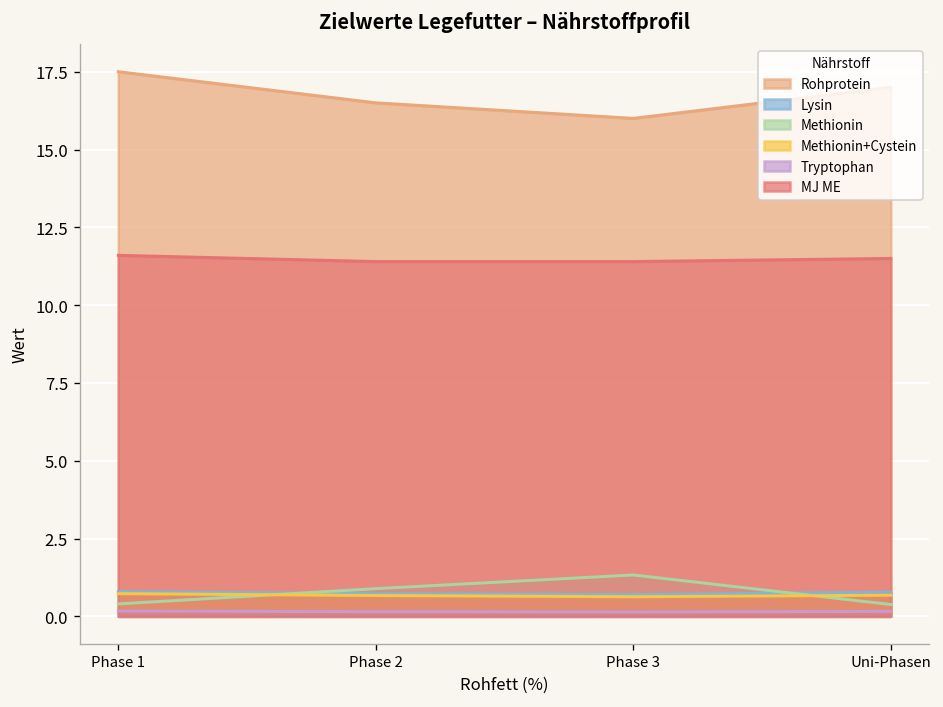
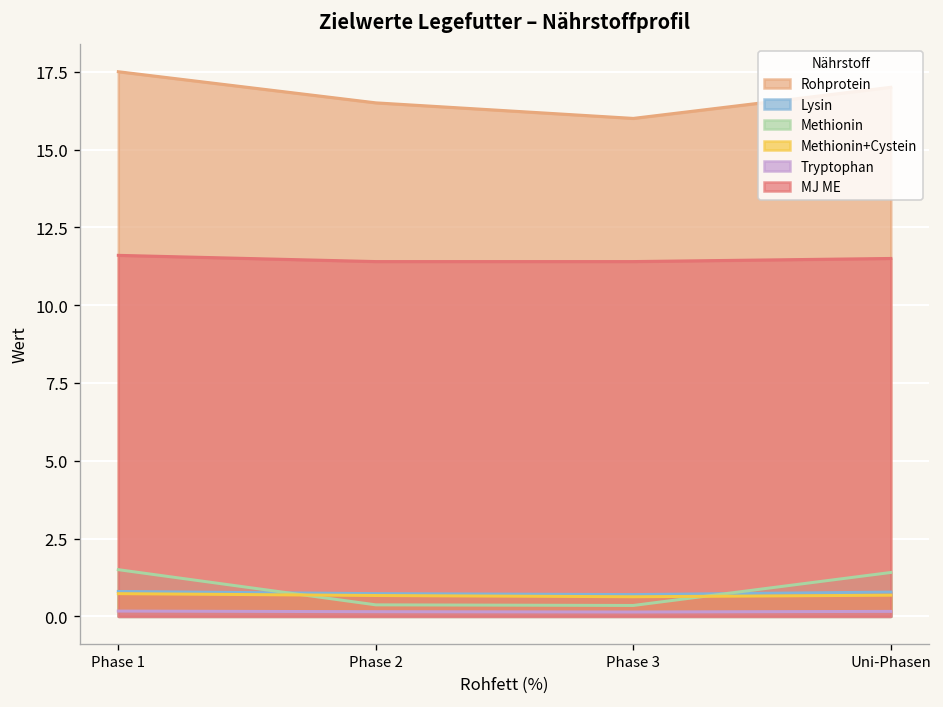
Methionin, Phase 1: 0.4 -> 1.5
Methionin, Phase 2: 0.9 -> 0.4
Methionin, Phase 3: 1.3 -> 0.4
Methionin, Uni-Phasen: 0.4 -> 1.4
